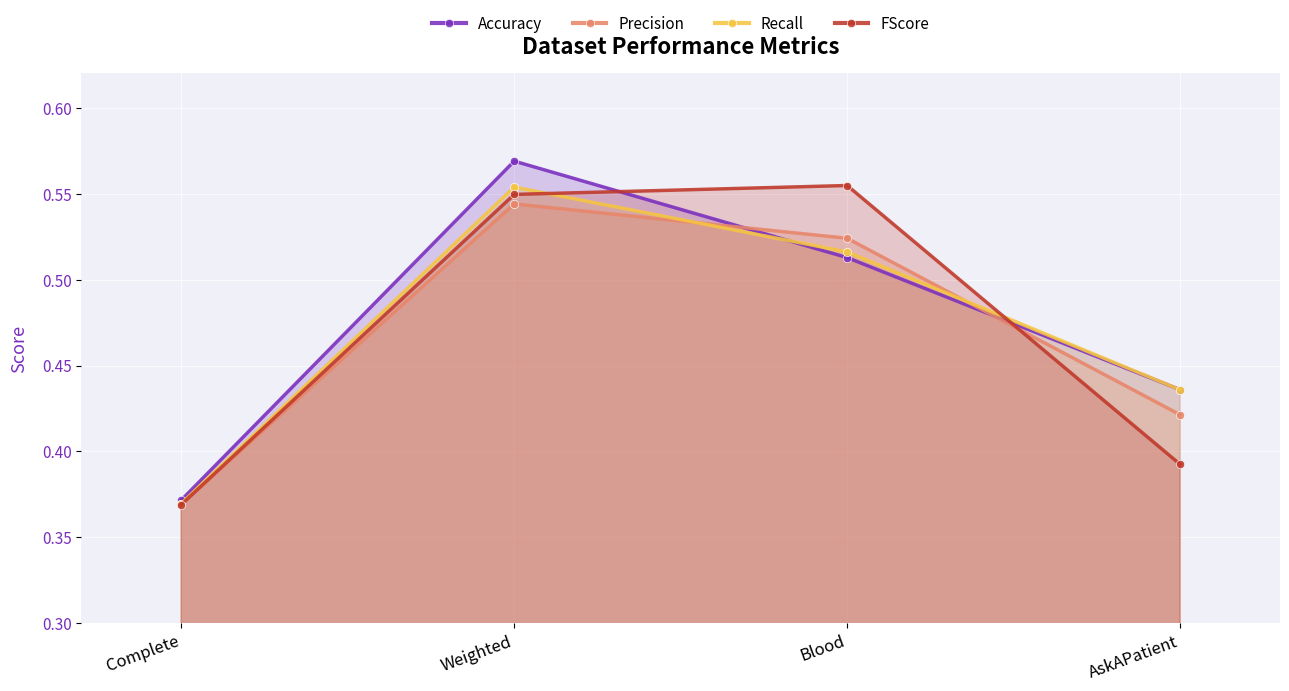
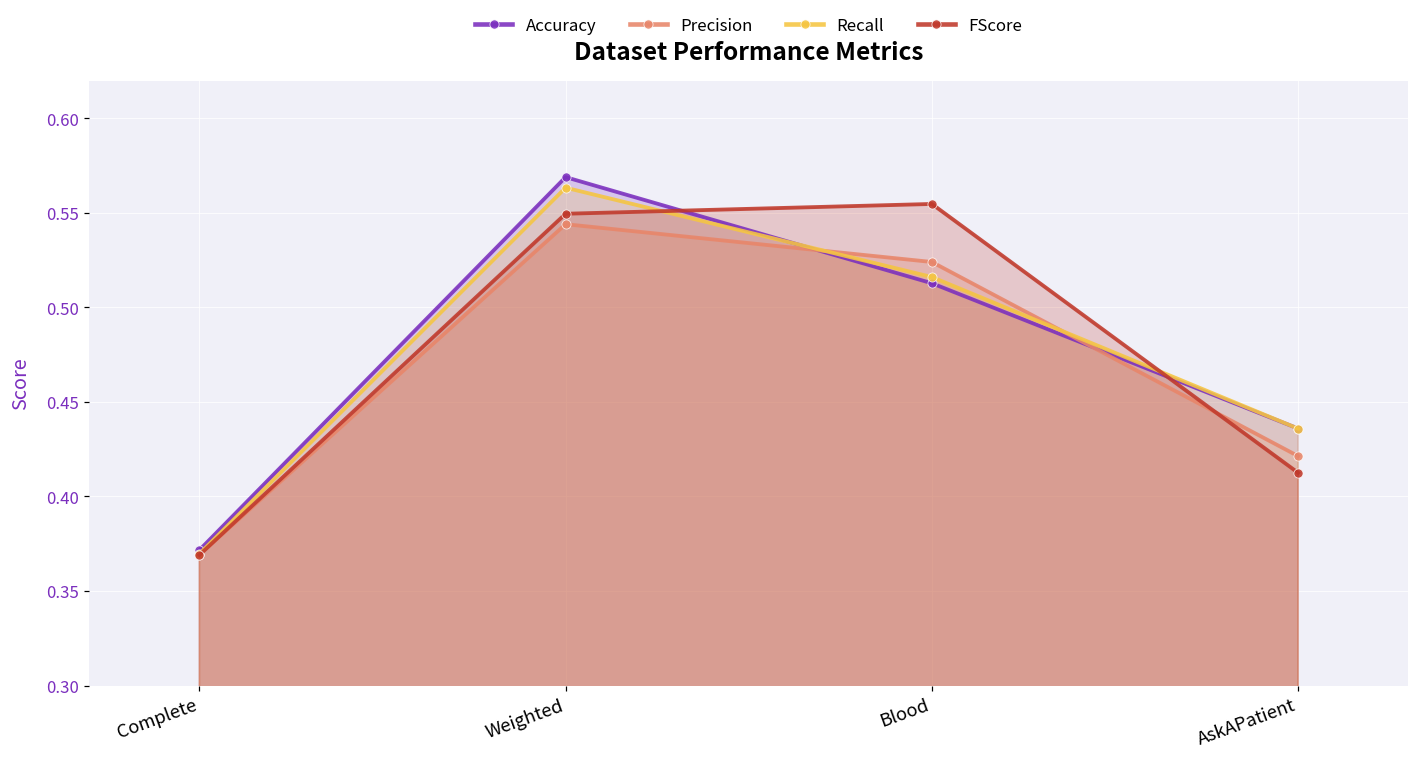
Recall, Weighted: 0.554 -> 0.563
FScore, AskAPatient: 0.392 -> 0.413
